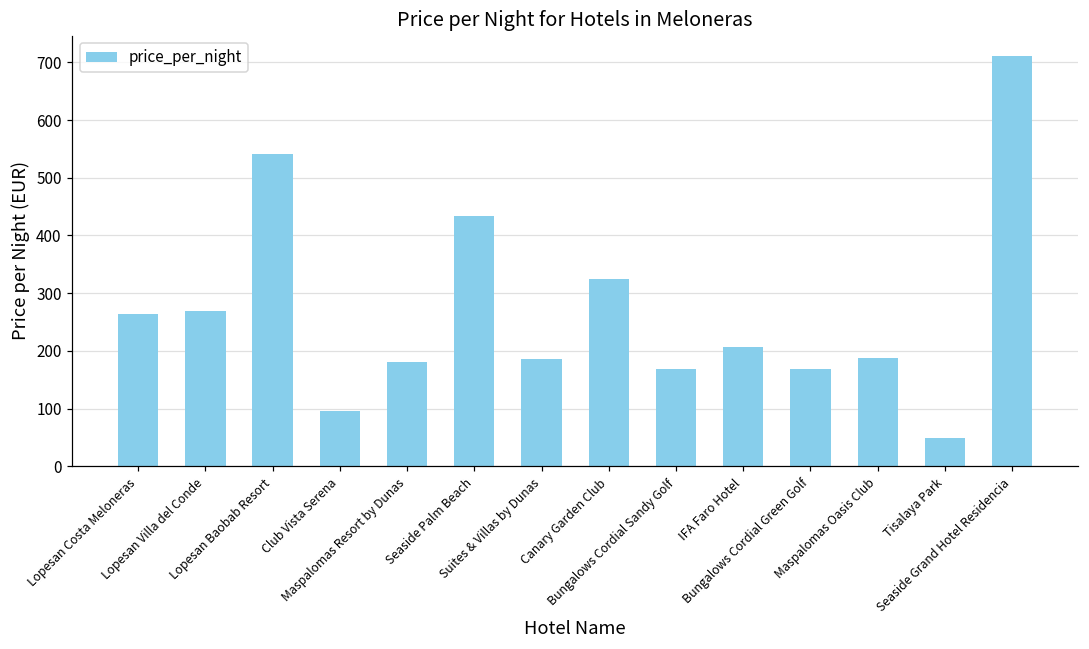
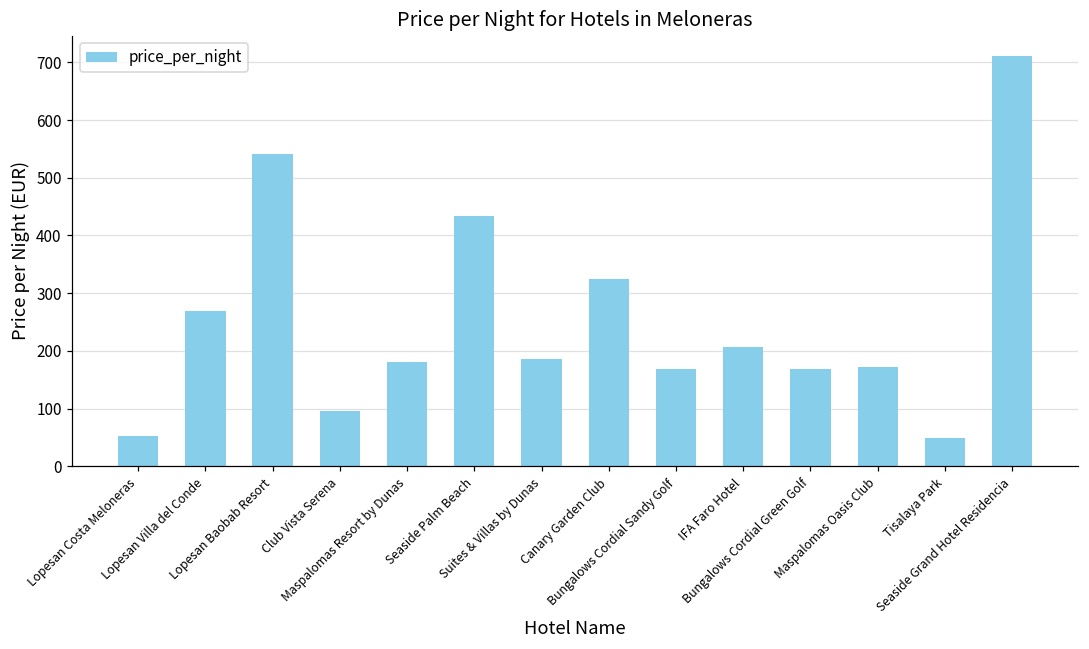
Lopesan Costa Meloneras: 260 -> 50
Maspalomas Oasis Club: 190 -> 170
